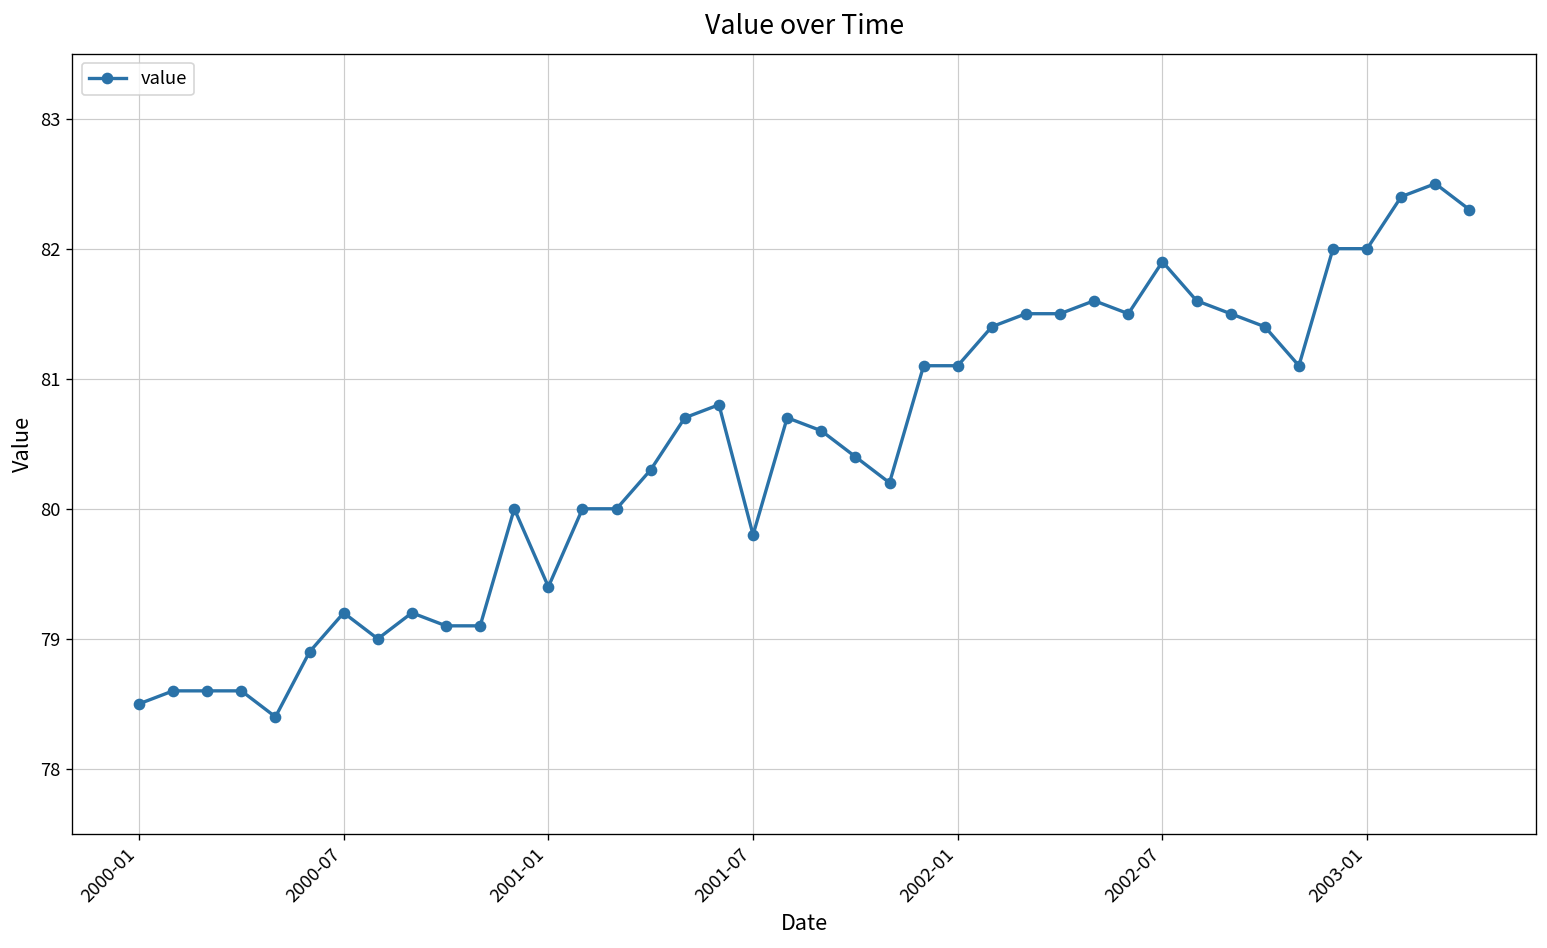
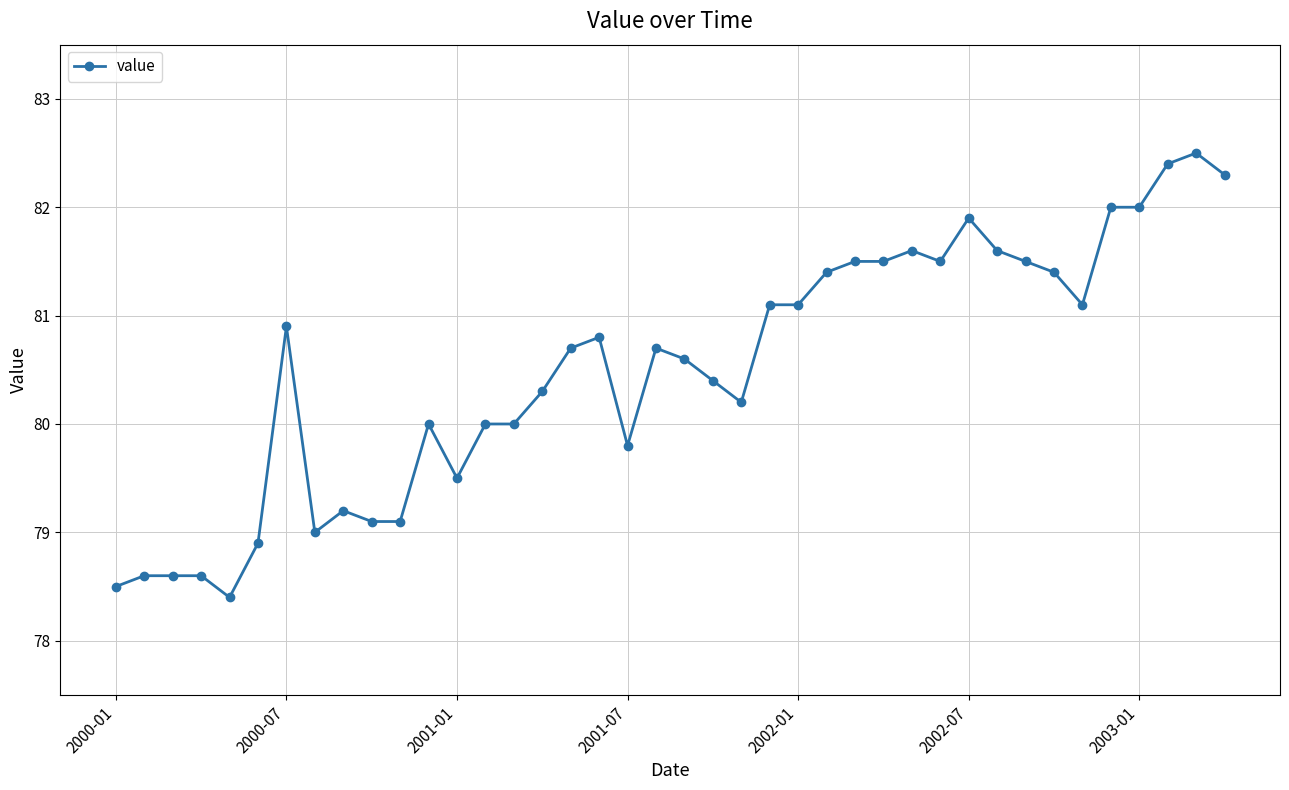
2000-07: 79.2 -> 80.9
2001-01: 79.4 -> 79.5
